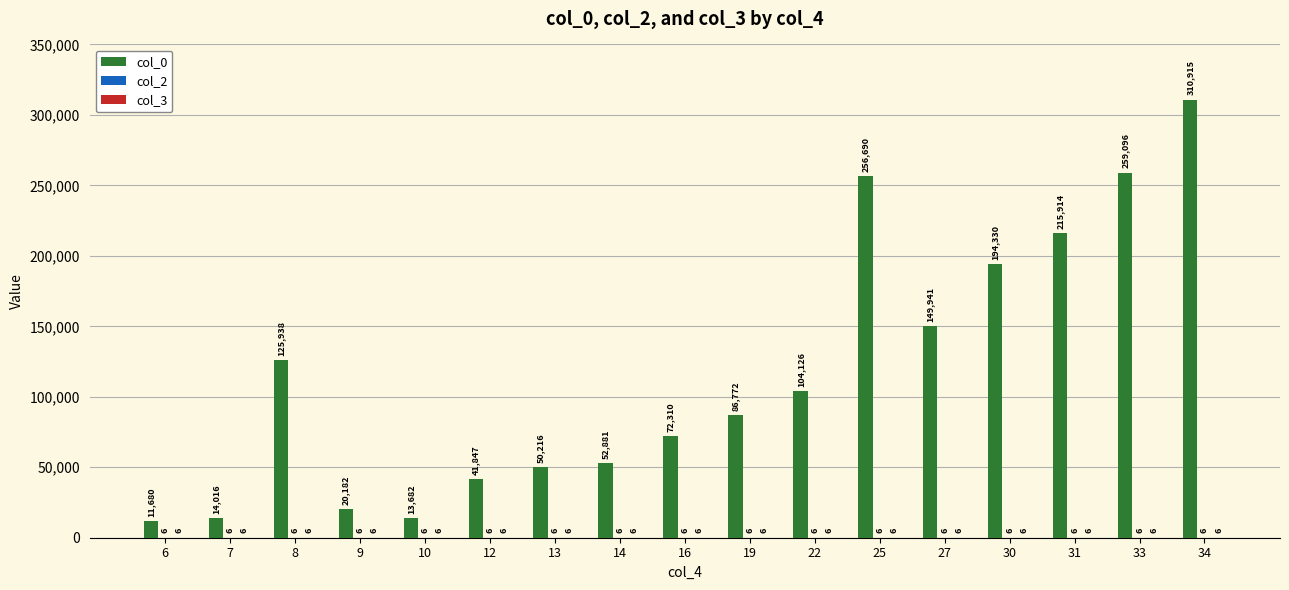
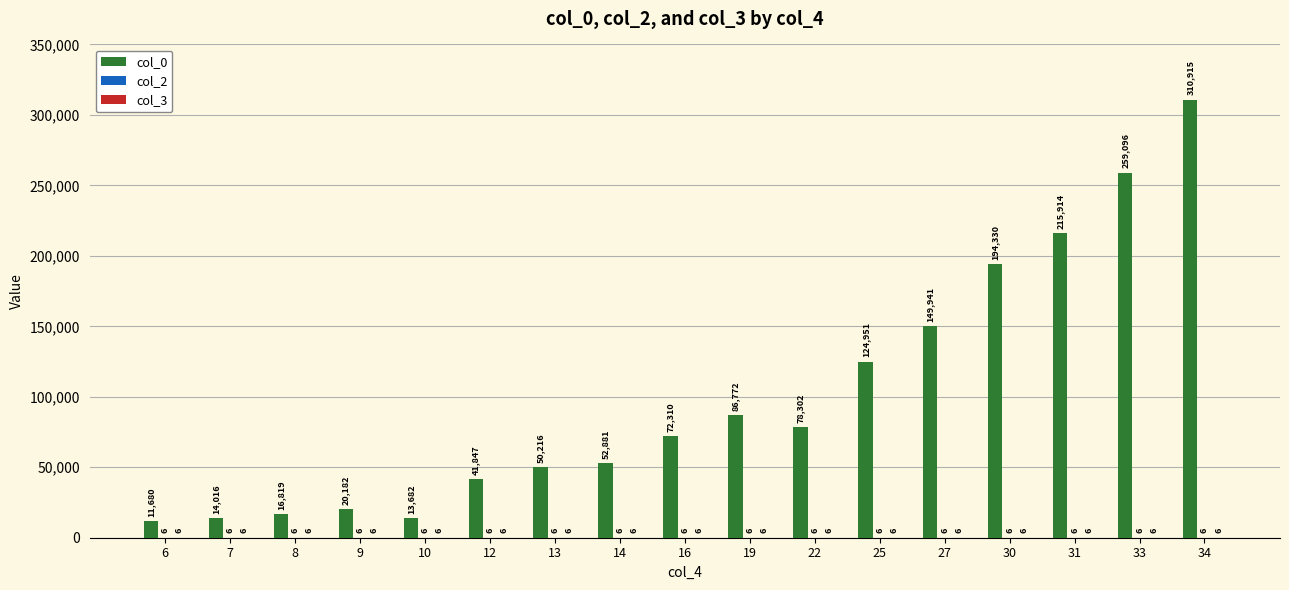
col_0, 8: 125,938 -> 16,819
col_0, 22: 104,126 -> 78,302
col_0, 25: 256,690 -> 124,951
